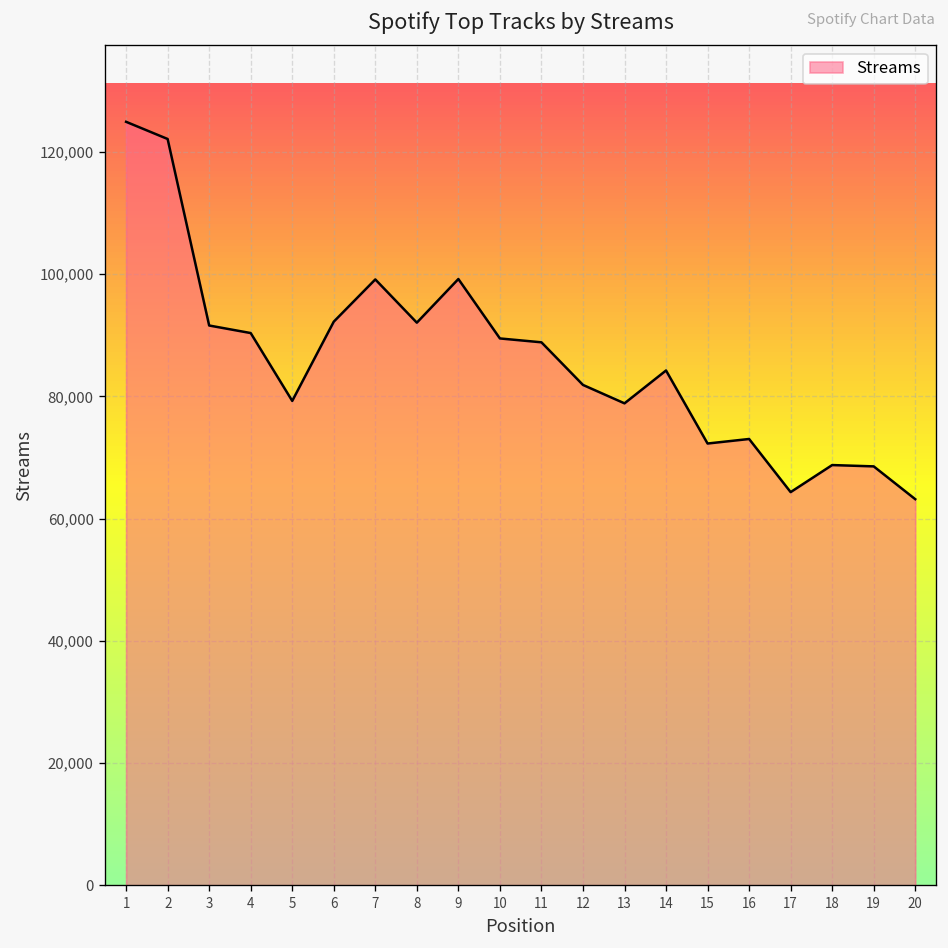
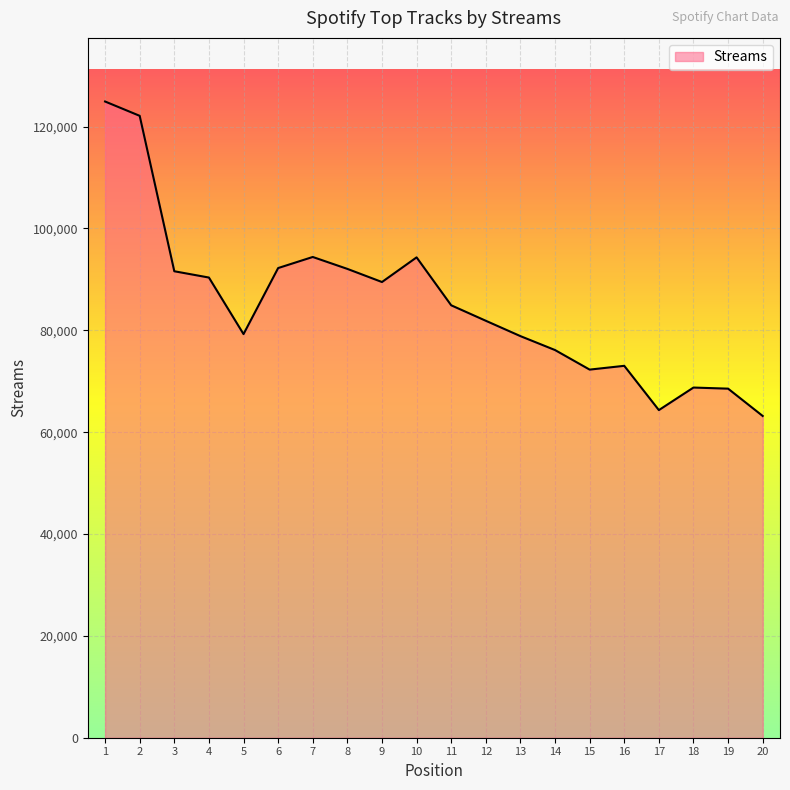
7: 99,000 -> 94,000
9: 99,000 -> 89,000
10: 89,000 -> 94,000
11: 89,000 -> 85,000
14: 84,000 -> 76,000
